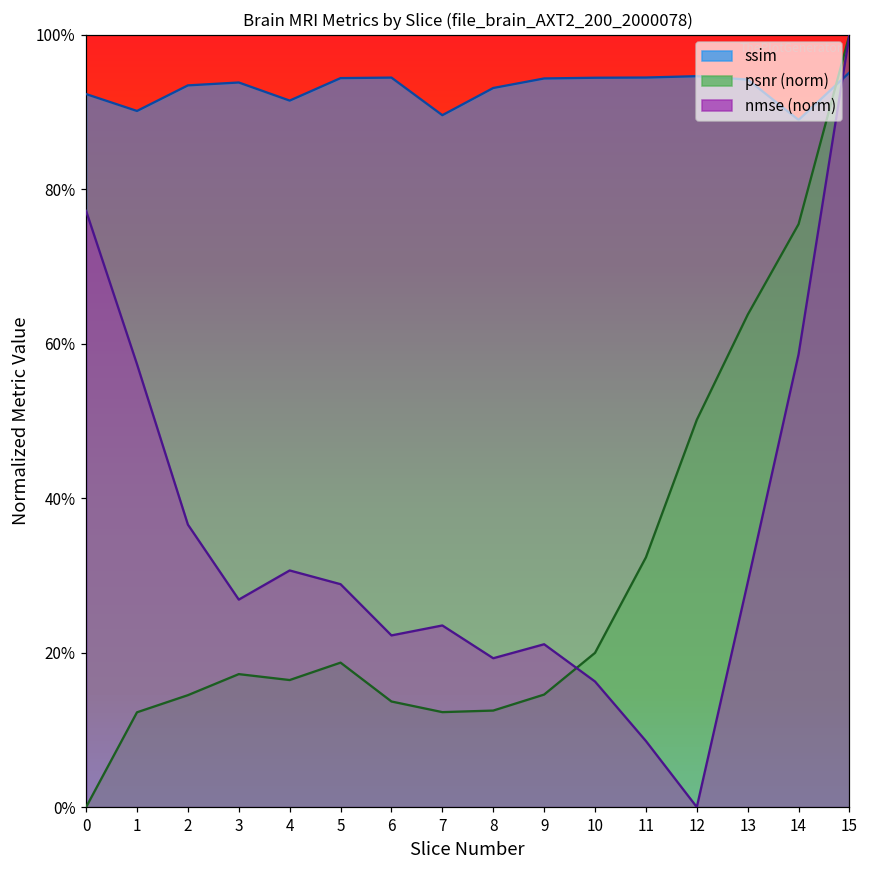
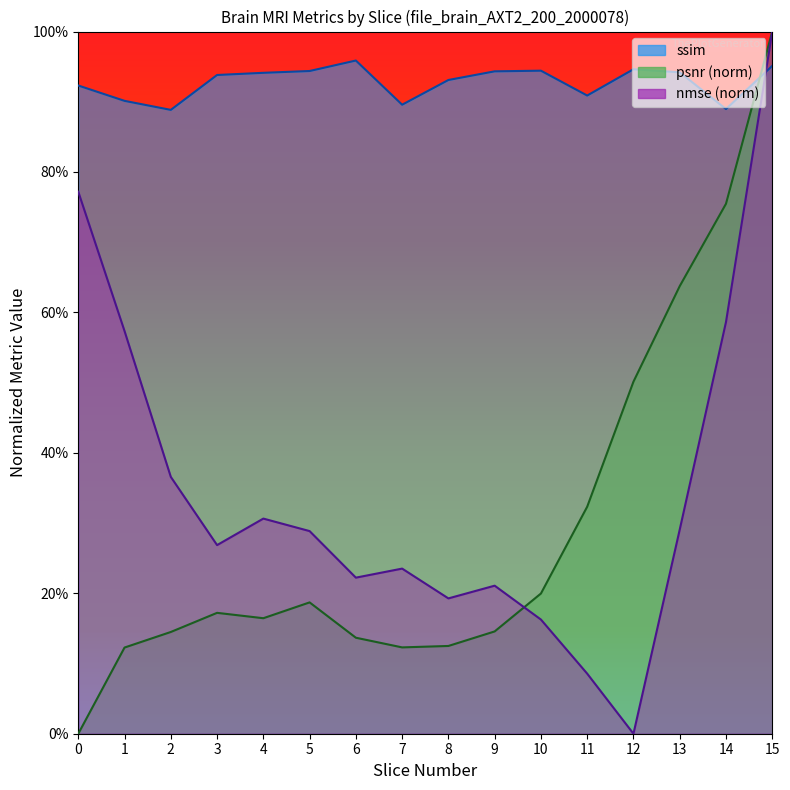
ssim, 2: 93% -> 89%
ssim, 4: 91% -> 94%
ssim, 6: 94% -> 96%
ssim, 11: 94% -> 91%
